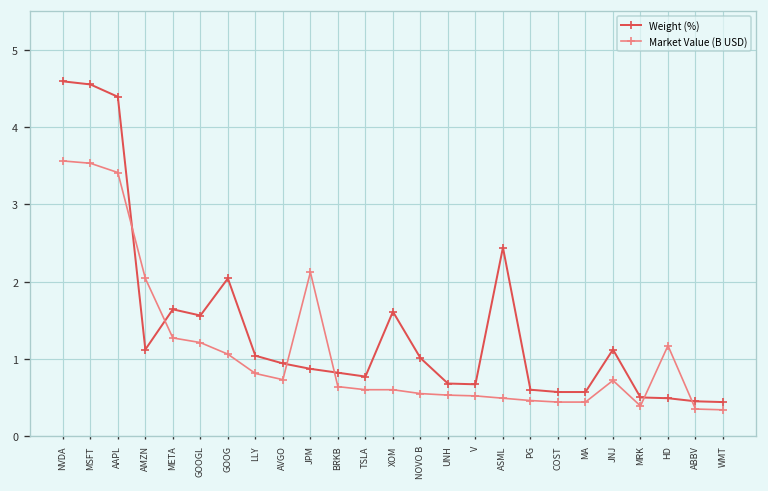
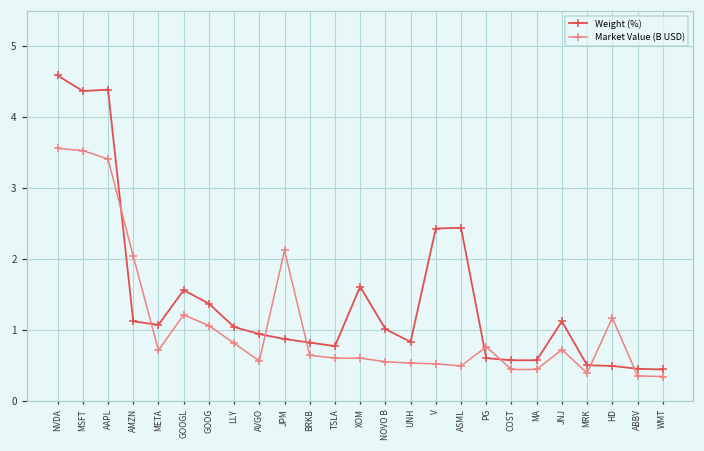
Weight (%), MSFT: 4.6 -> 4.4
Weight (%), META: 1.6 -> 1.1
Market Value (B USD), META: 1.3 -> 0.7
Weight (%), GOOG: 2.0 -> 1.4
Market Value (B USD), AVGO: 0.7 -> 0.6
Weight (%), UNH: 0.7 -> 0.8
Weight (%), V: 0.7 -> 2.4
Market Value (B USD), PG: 0.5 -> 0.8
